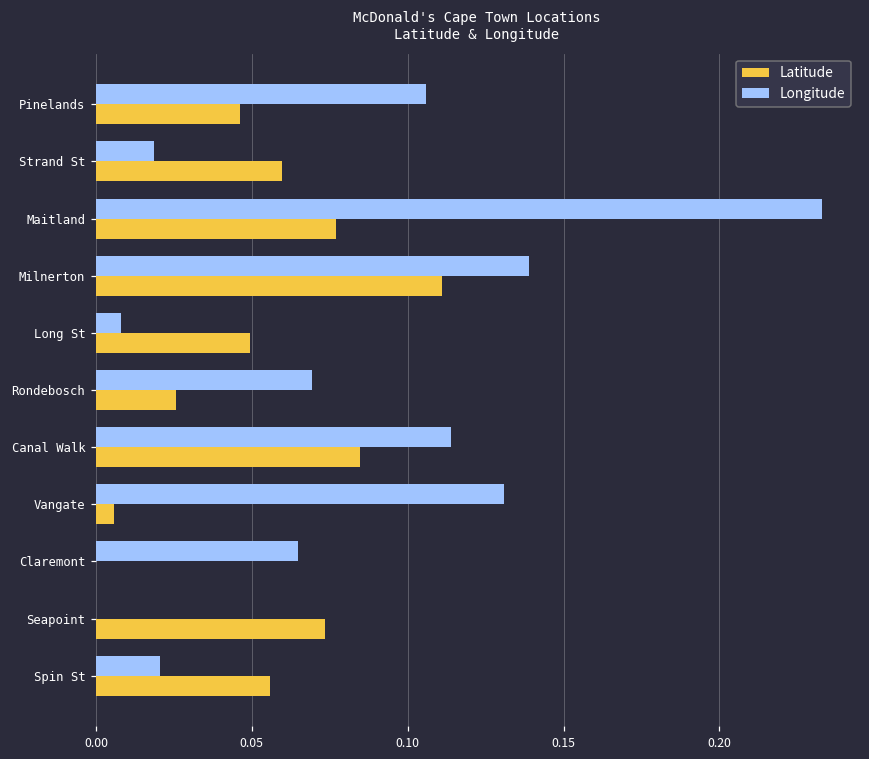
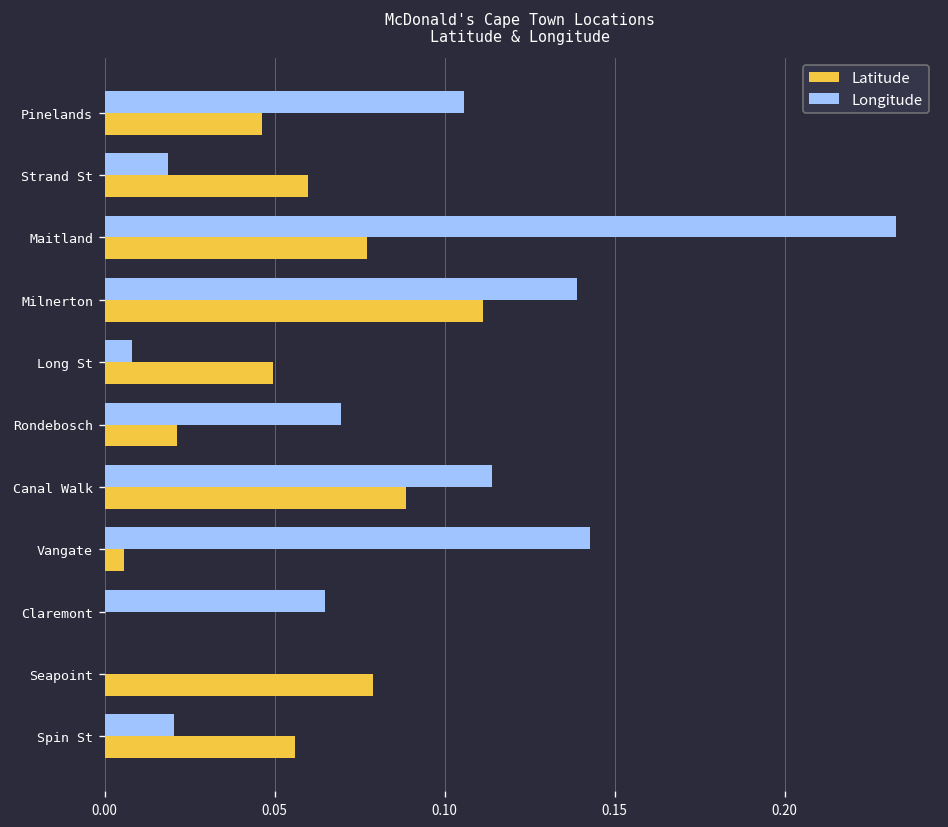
Latitude, Rondebosch: 0.026 -> 0.021
Latitude, Canal Walk: 0.085 -> 0.088
Longitude, Vangate: 0.131 -> 0.143
Latitude, Seapoint: 0.074 -> 0.079
